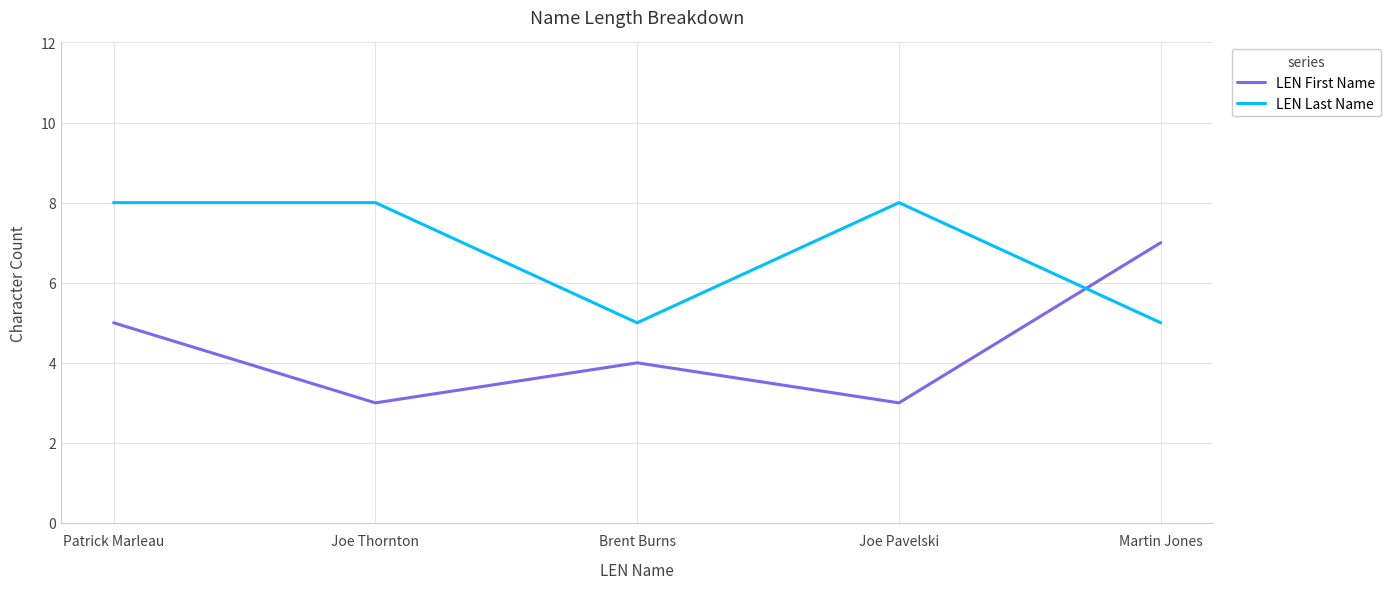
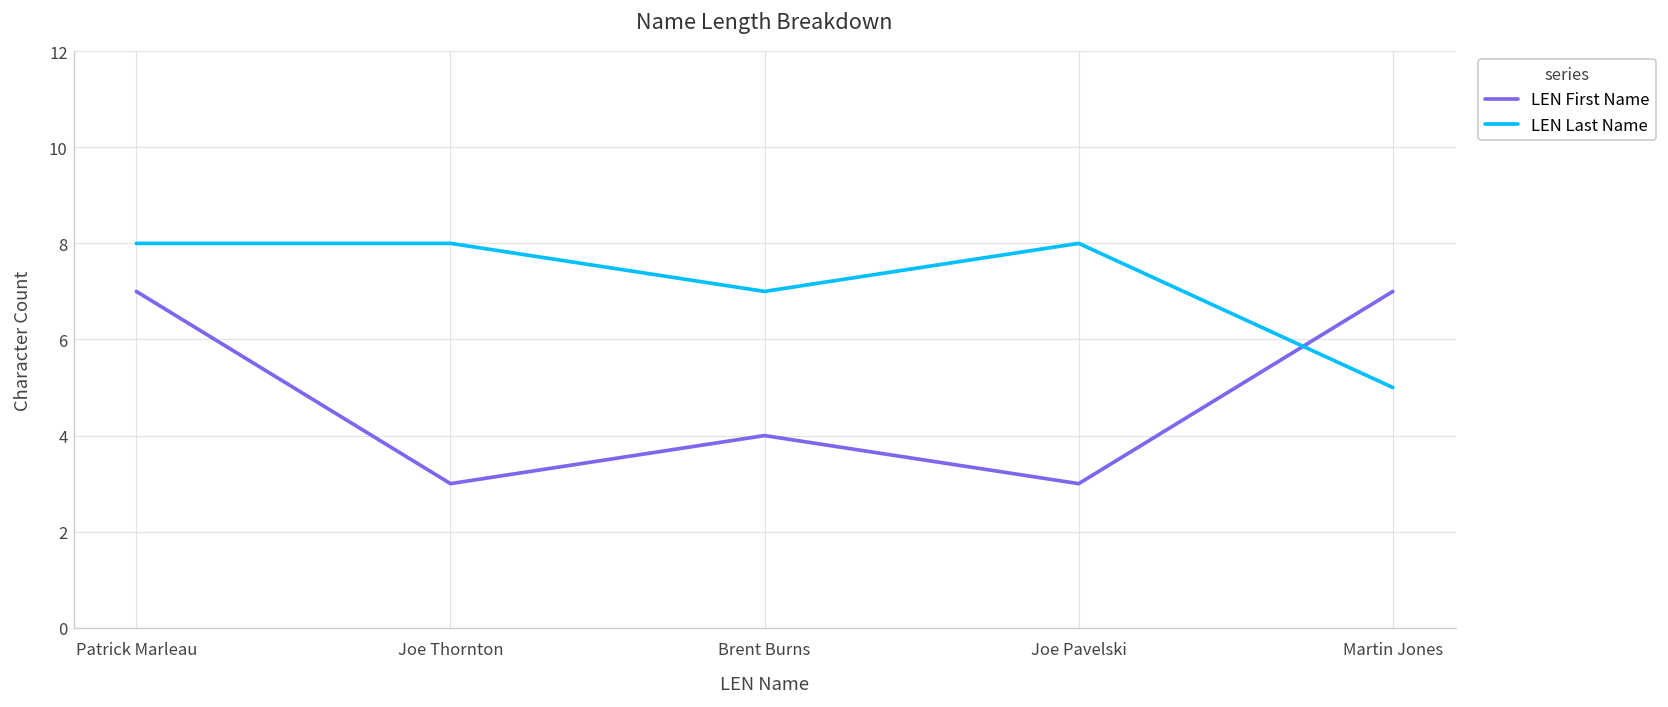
LEN First Name, Patrick Marleau: 5 -> 7
LEN Last Name, Brent Burns: 5 -> 7
